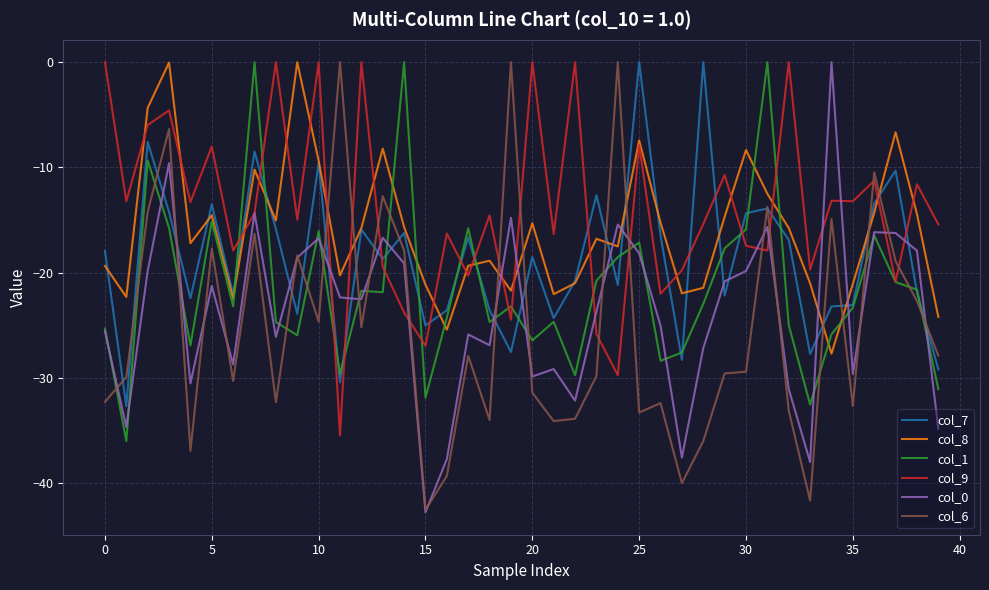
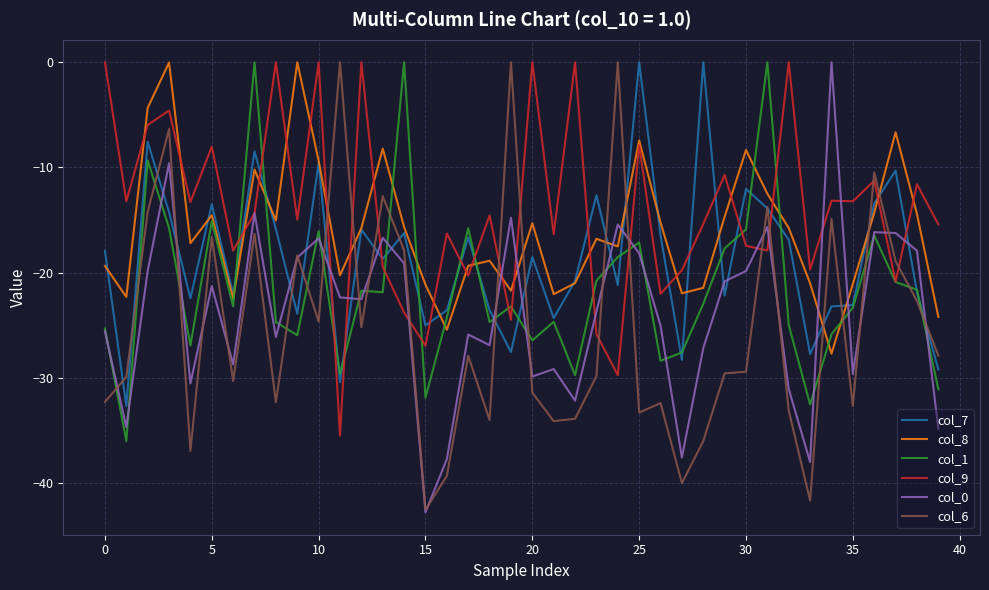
col_6, 5: -17.7 -> -16.6
col_7, 30: -14.4 -> -12.0
